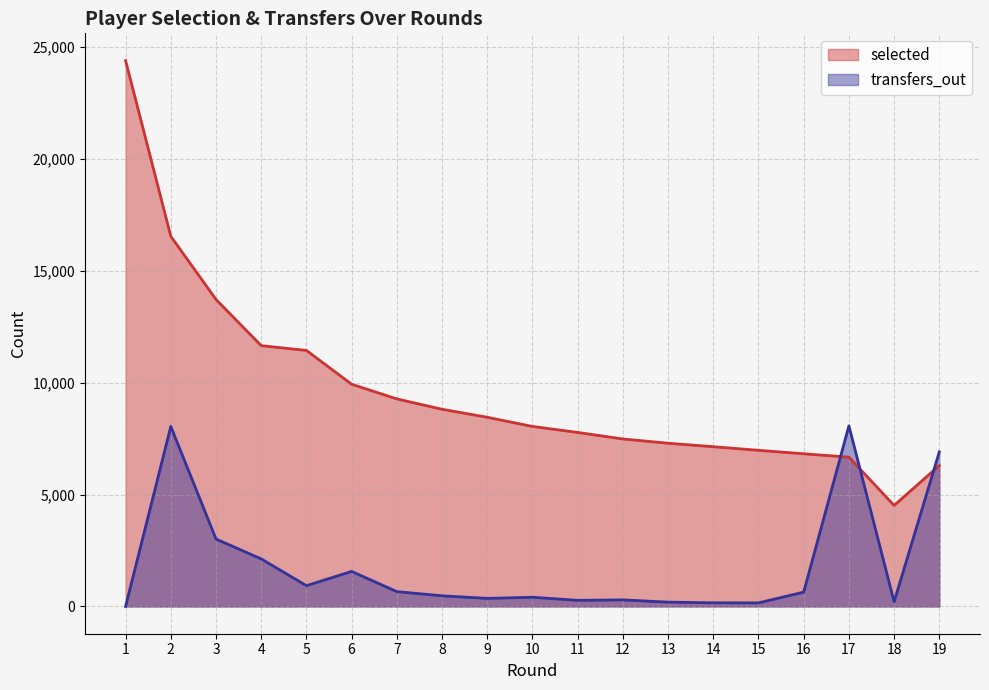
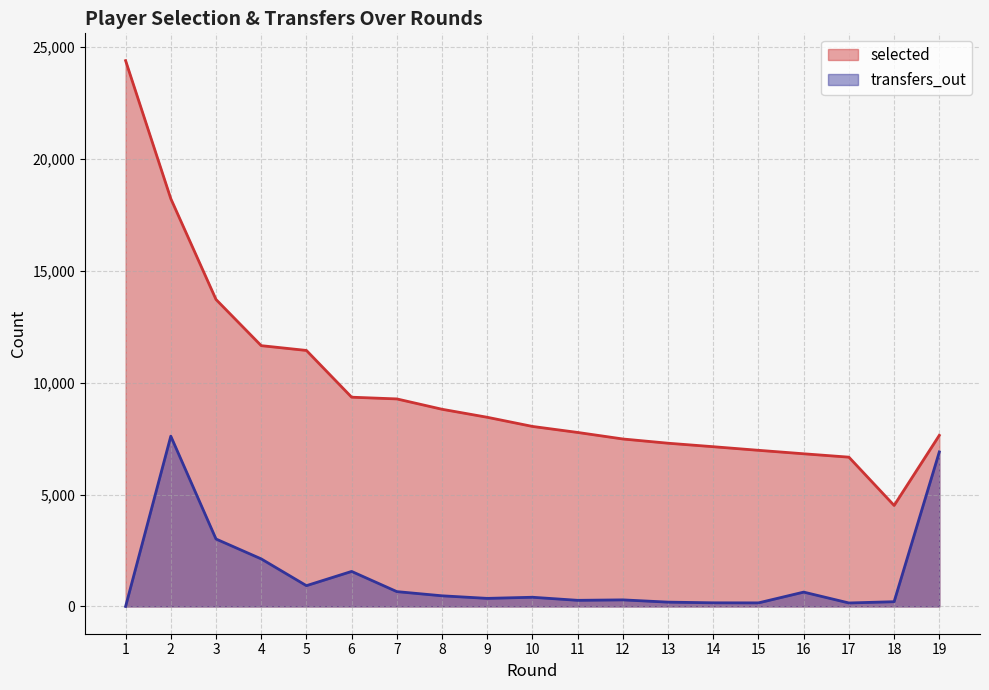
selected, 2: 16,500 -> 18,200
transfers_out, 2: 8,000 -> 7,600
selected, 6: 9,900 -> 9,300
transfers_out, 17: 8,100 -> 200
selected, 19: 6,300 -> 7,600
